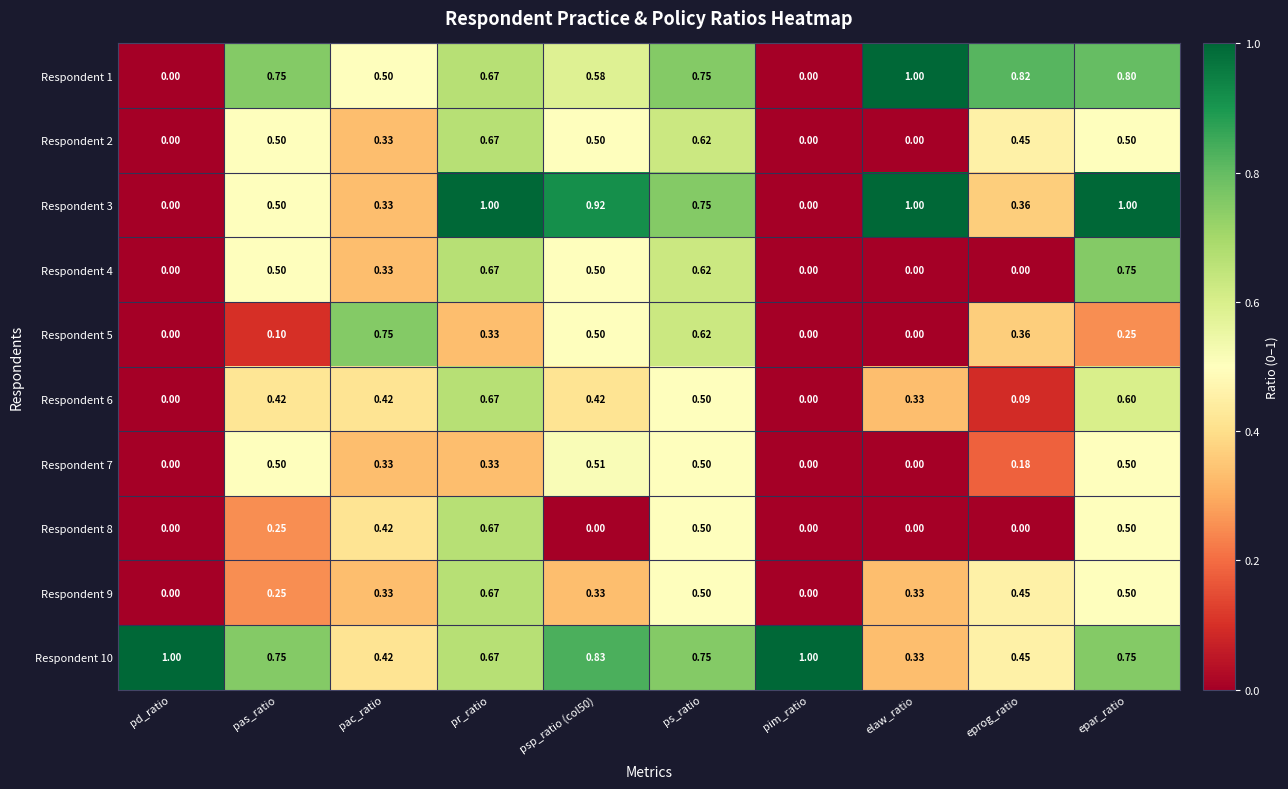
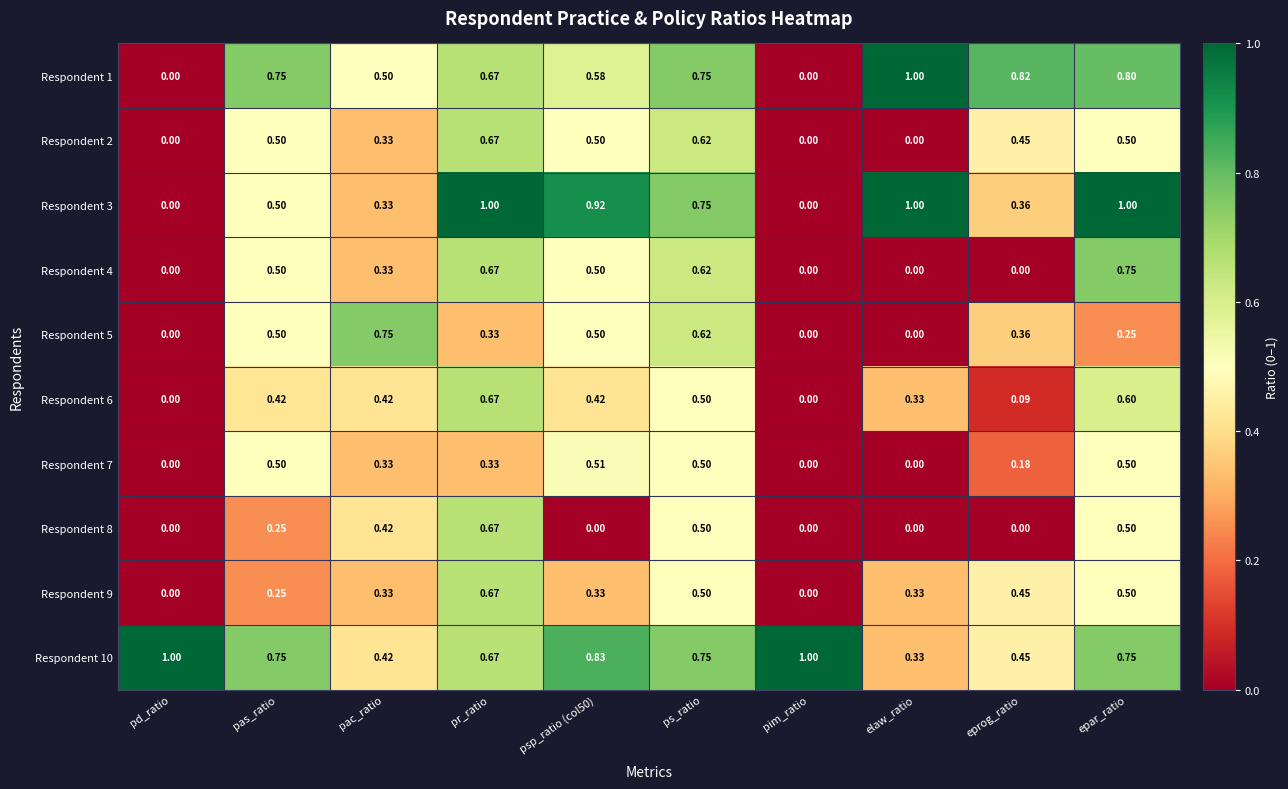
Respondent 5, pas_ratio: 0.10 -> 0.50
